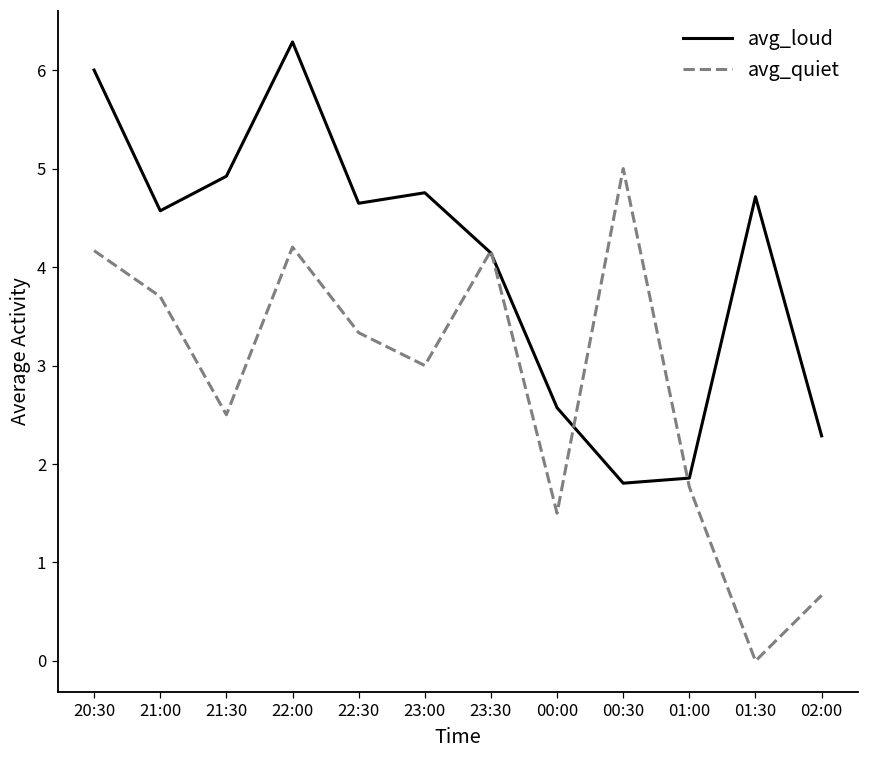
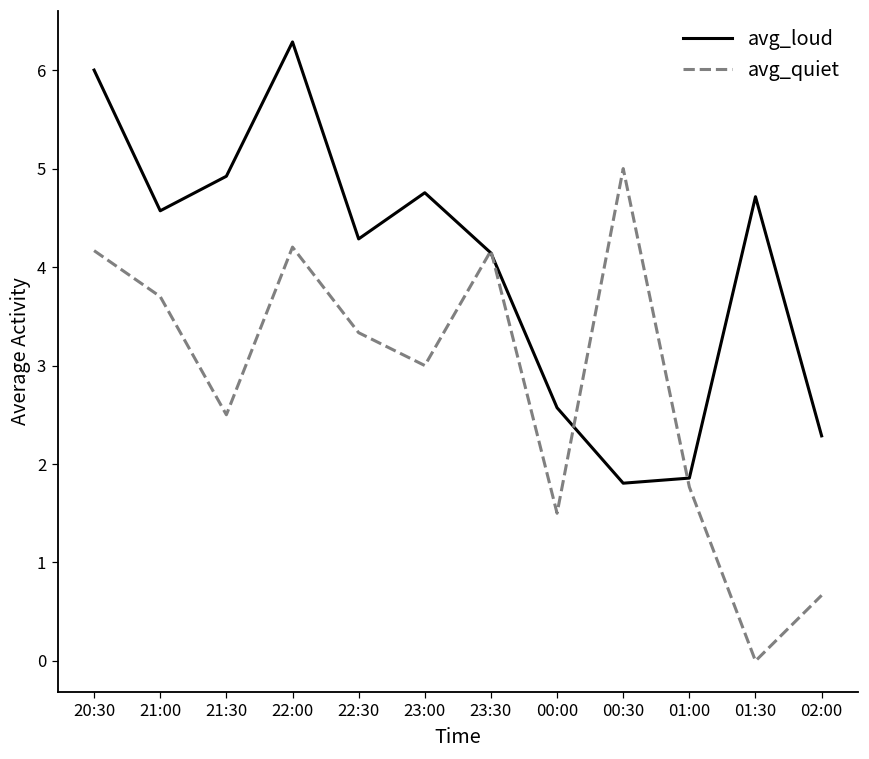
avg_loud, 22:30: 4.6 -> 4.3
